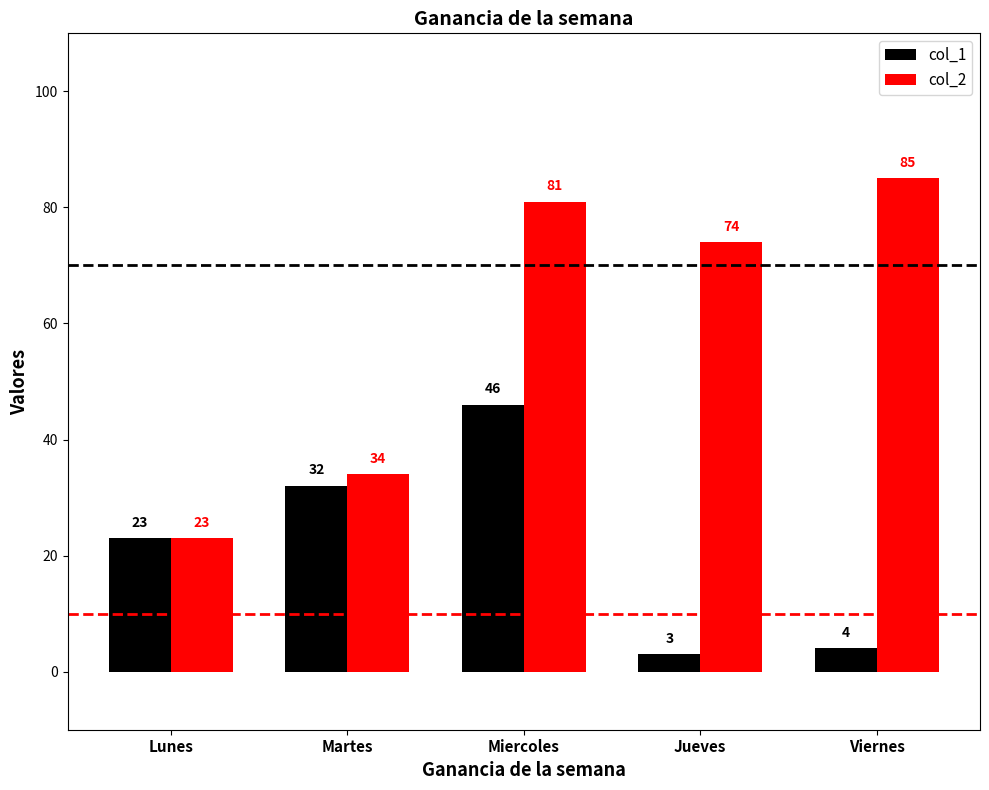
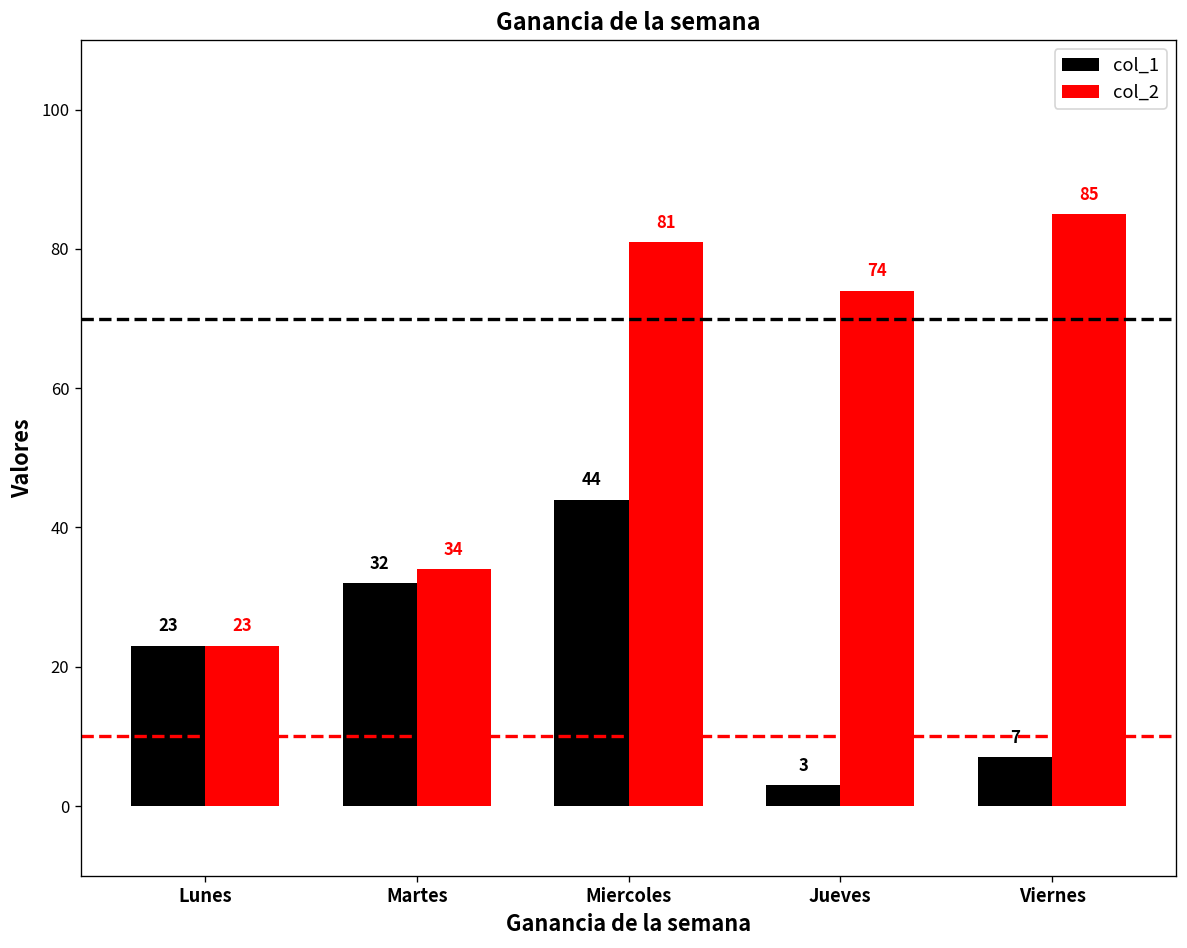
col_1, Miercoles: 46 -> 44
col_1, Viernes: 4 -> 7
